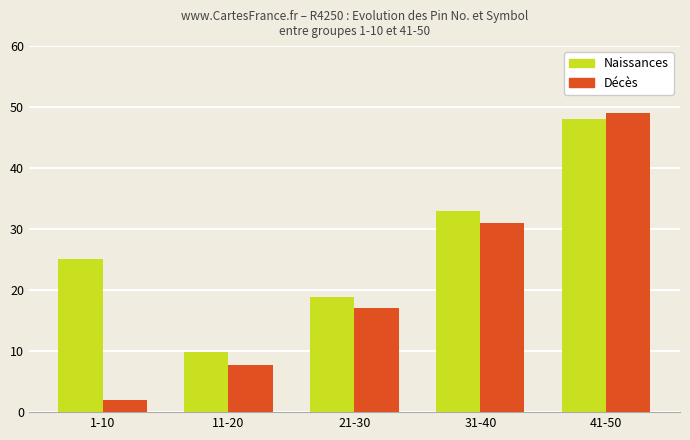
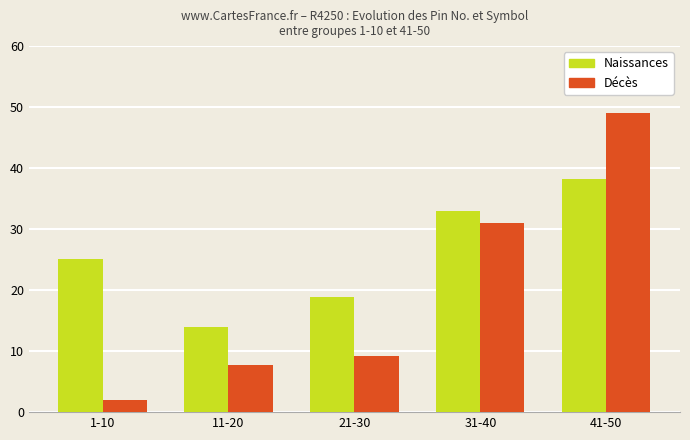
Naissances, 11-20: 10 -> 14
Décès, 21-30: 17 -> 9
Naissances, 41-50: 48 -> 38
